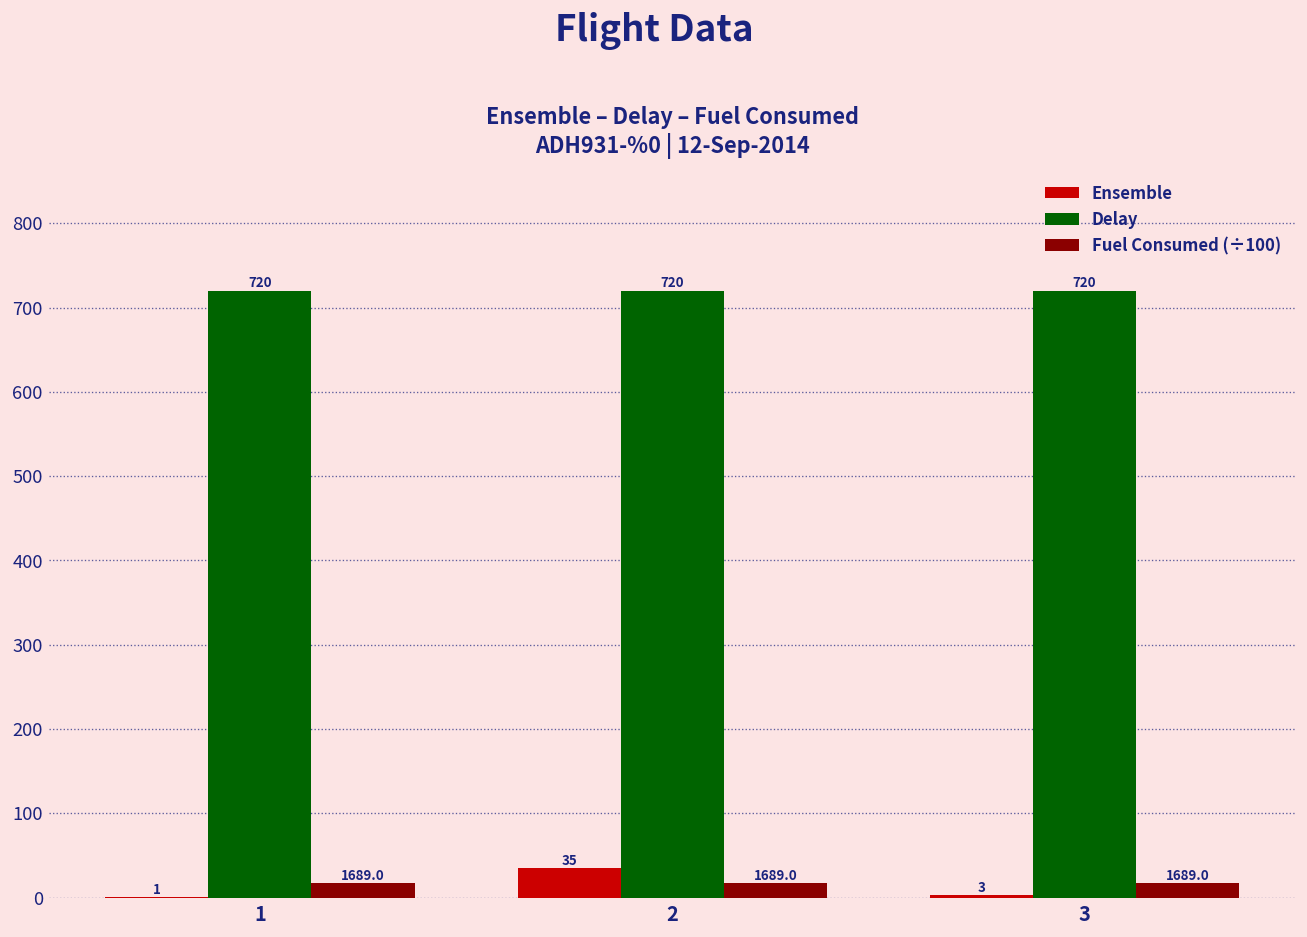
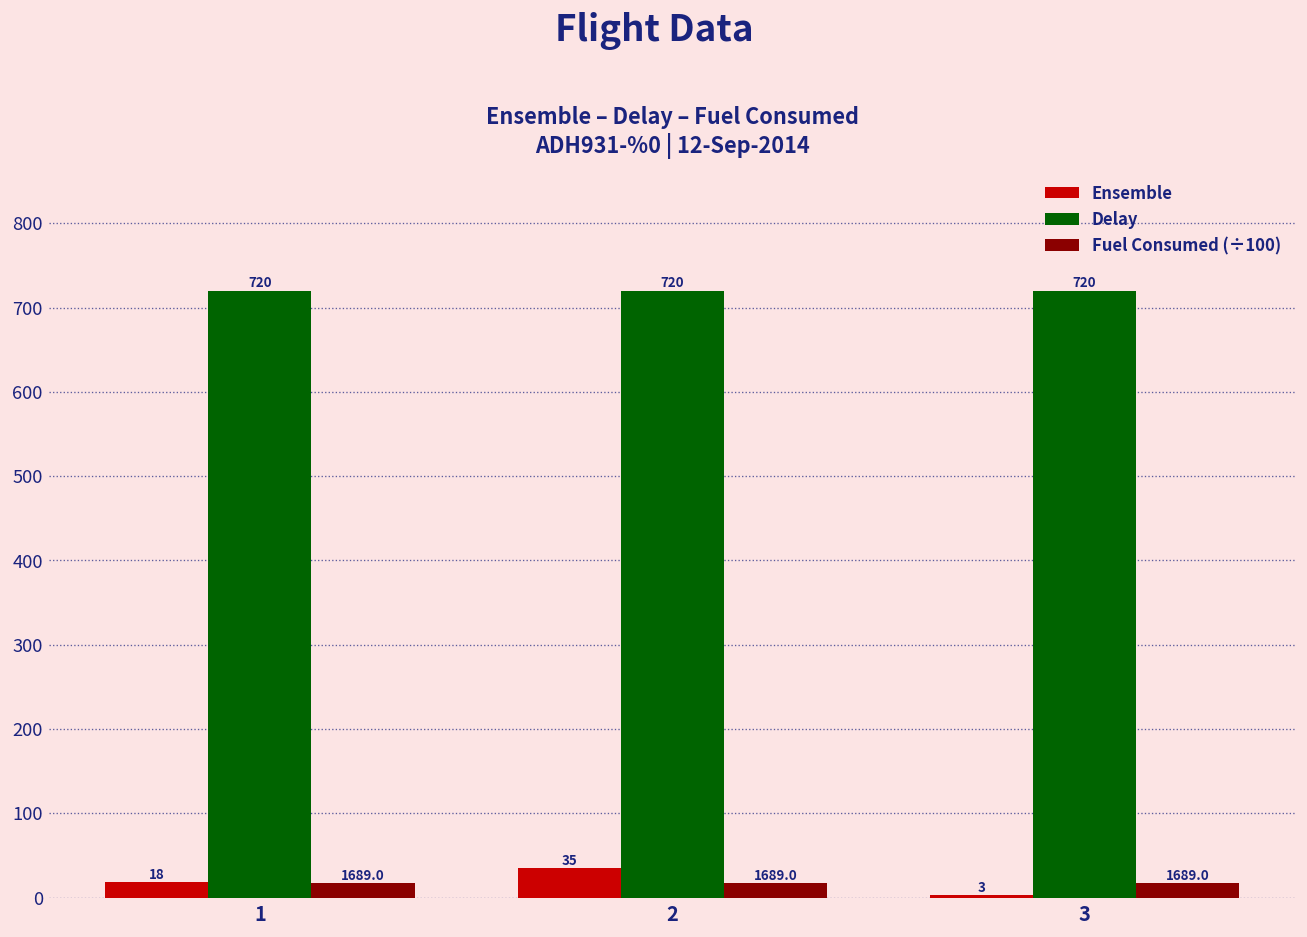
Ensemble, 1: 1 -> 18
